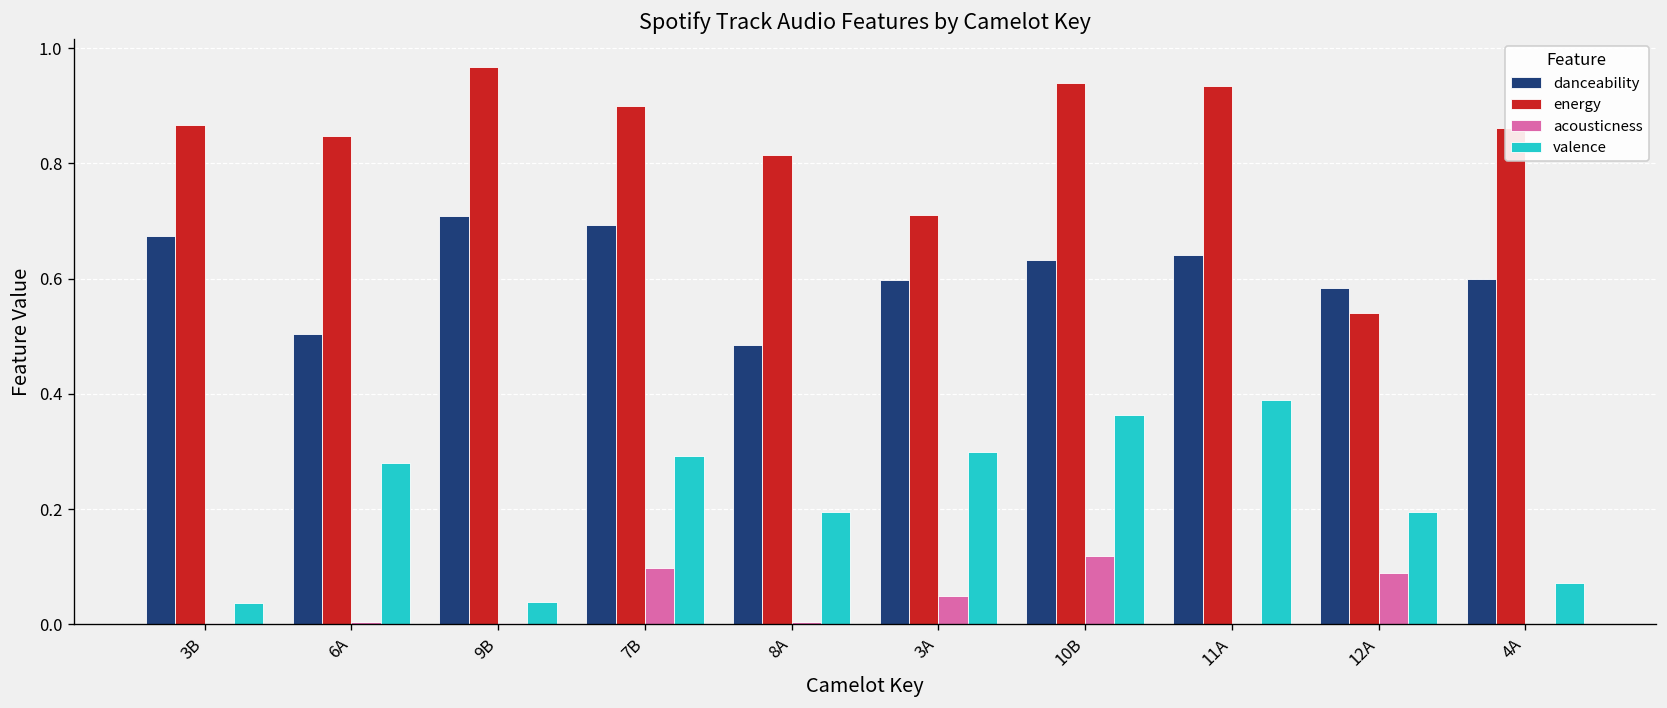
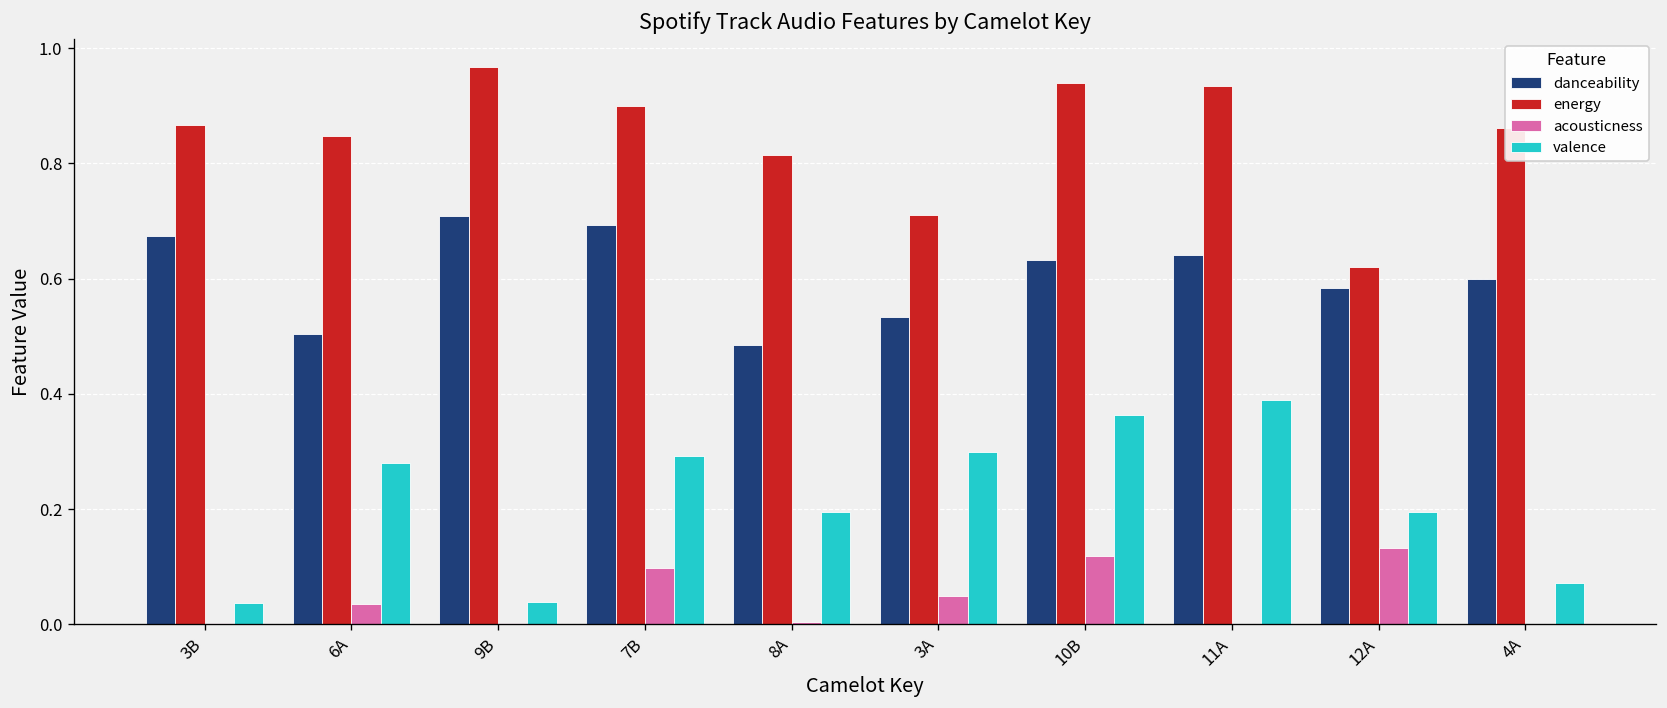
acousticness, 6A: 0.00 -> 0.04
danceability, 3A: 0.60 -> 0.53
energy, 12A: 0.54 -> 0.62
acousticness, 12A: 0.09 -> 0.13
